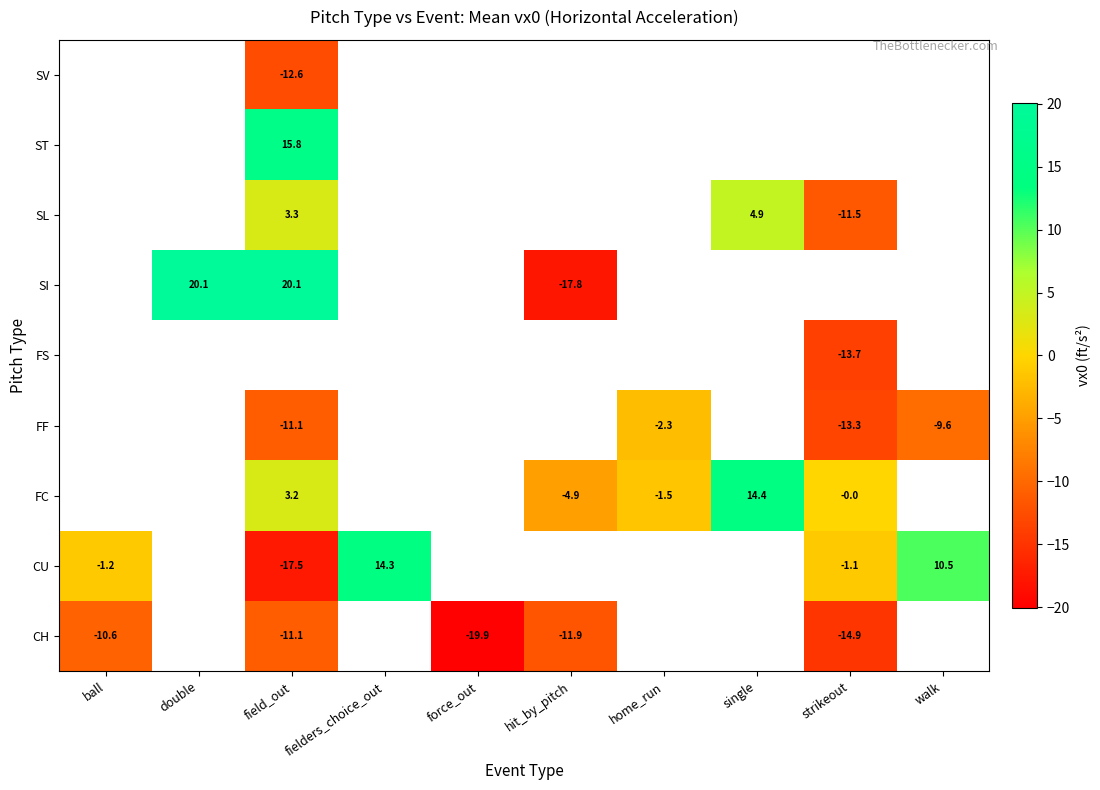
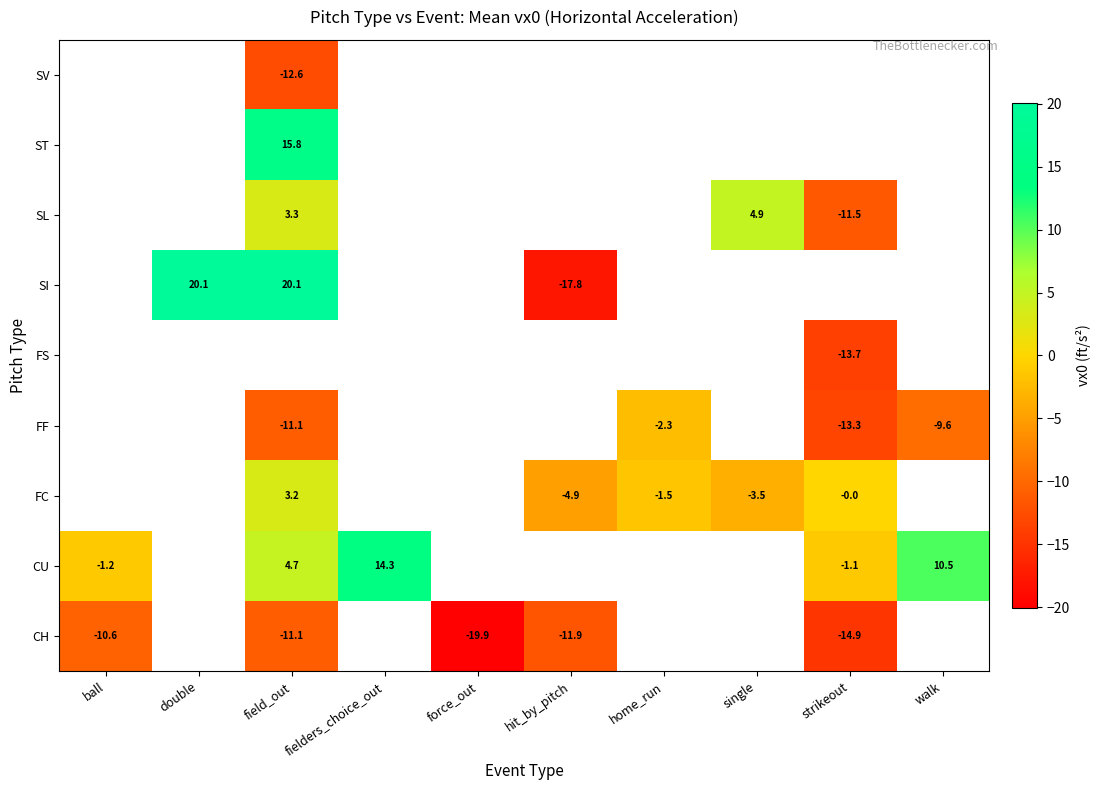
FC, single: 14.4 -> -3.5
CU, field_out: -17.5 -> 4.7
